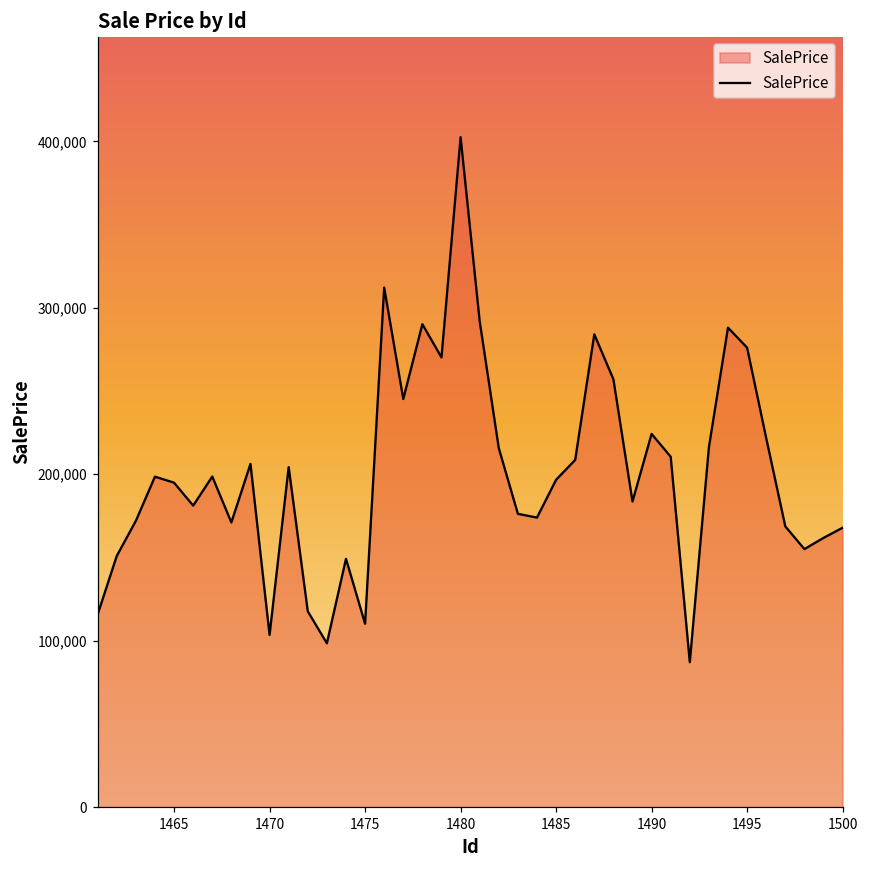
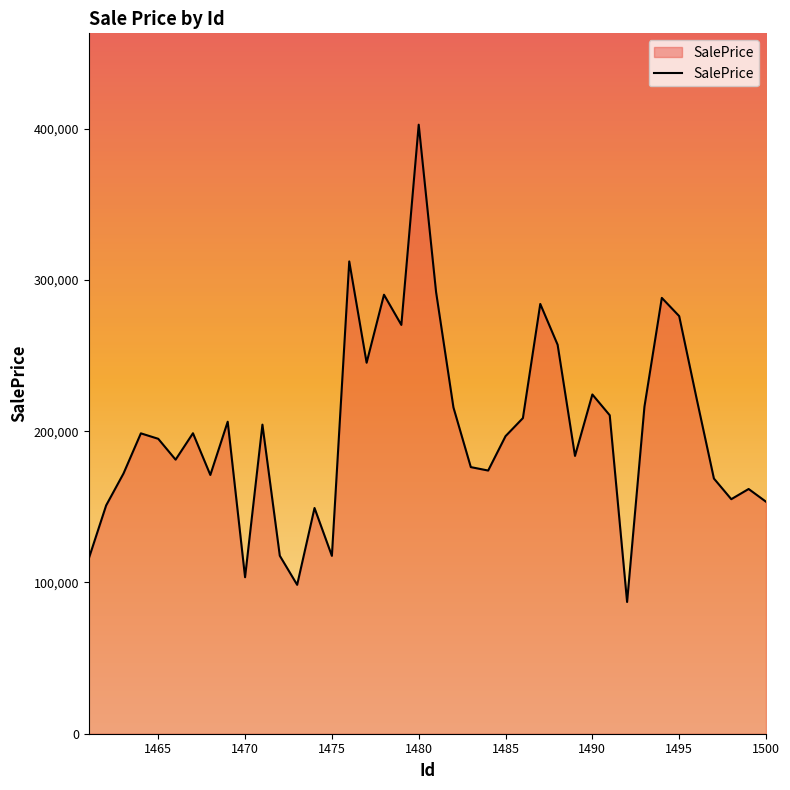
1475: 110,000 -> 118,000
1500: 168,000 -> 153,000
